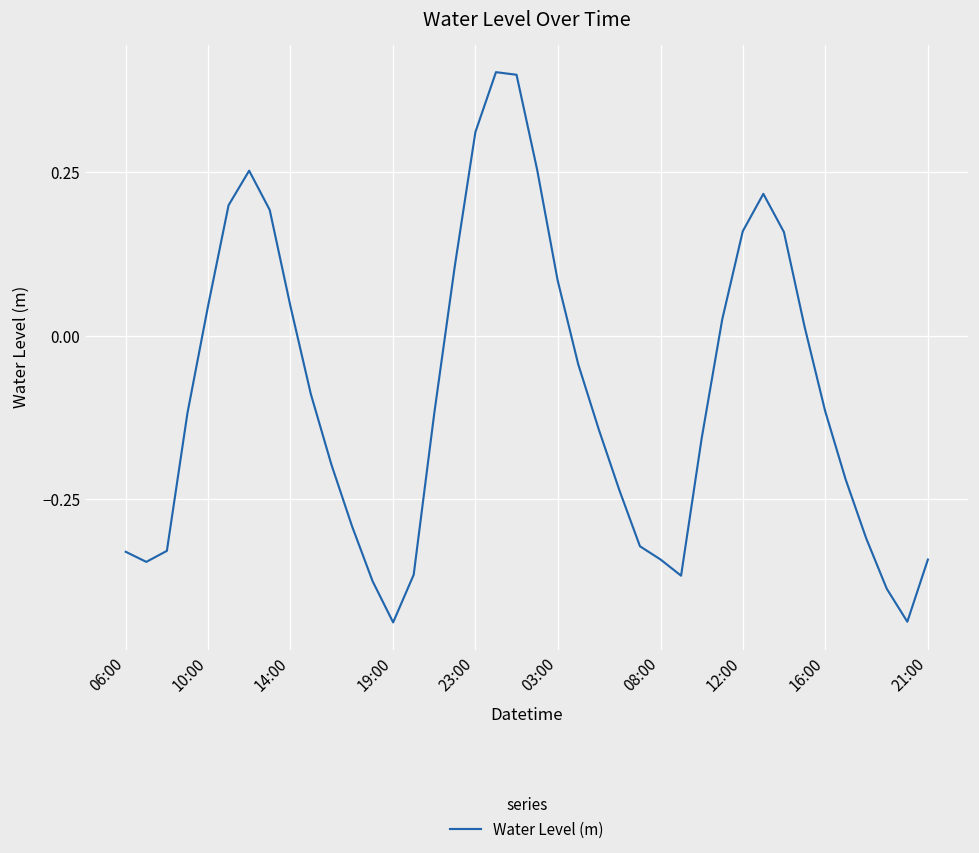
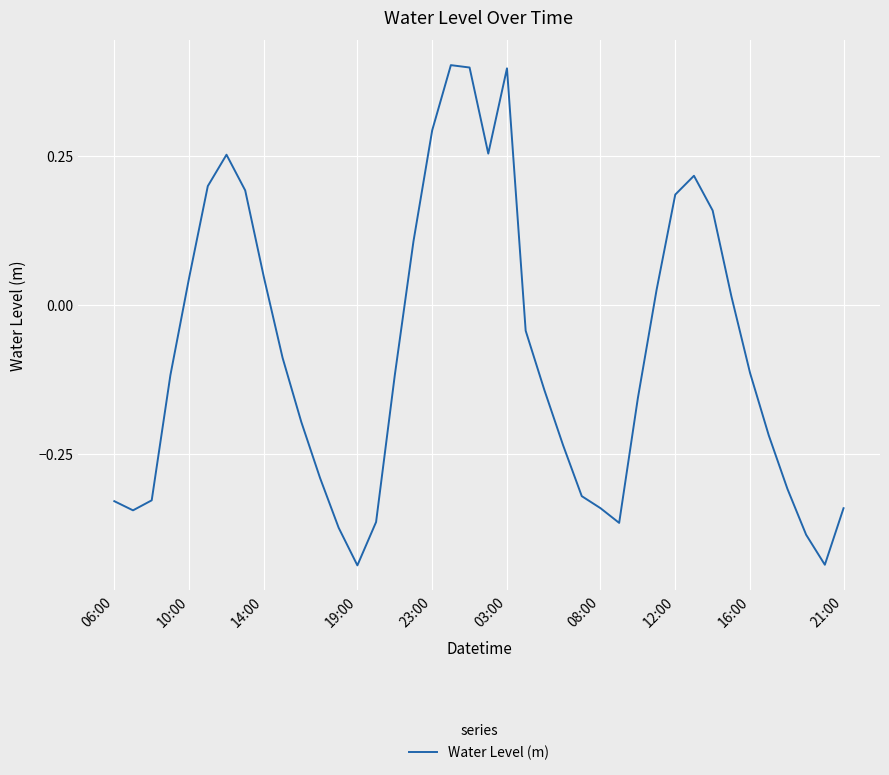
23:00: 0.31 -> 0.29
03:00: 0.08 -> 0.40
12:00: 0.16 -> 0.19
